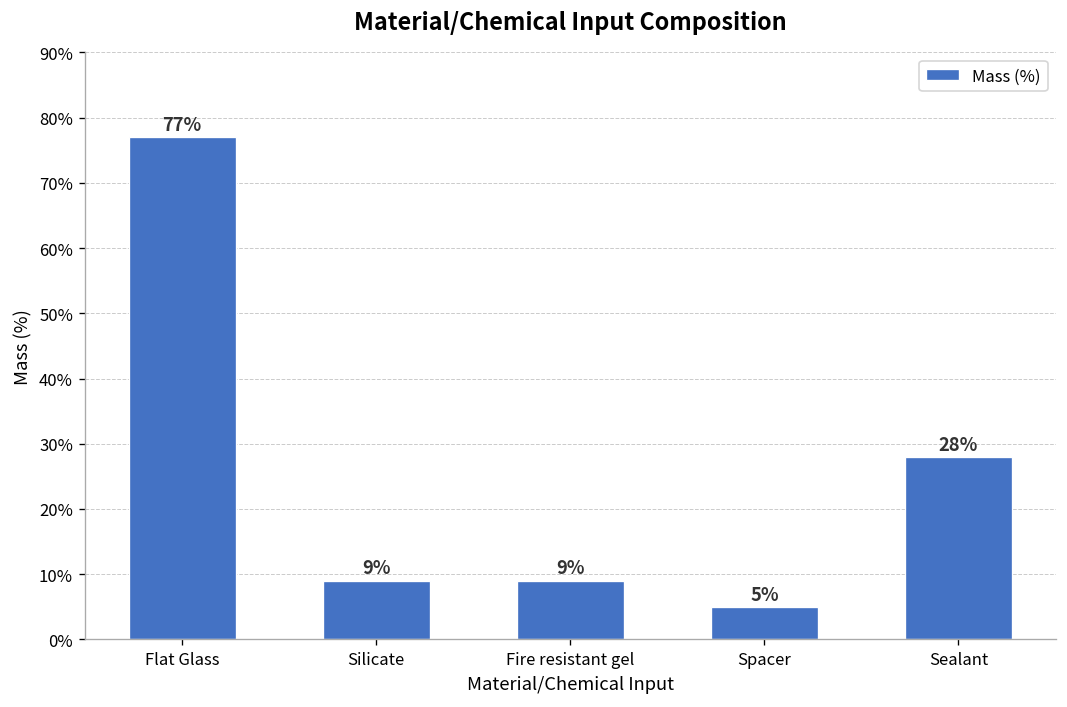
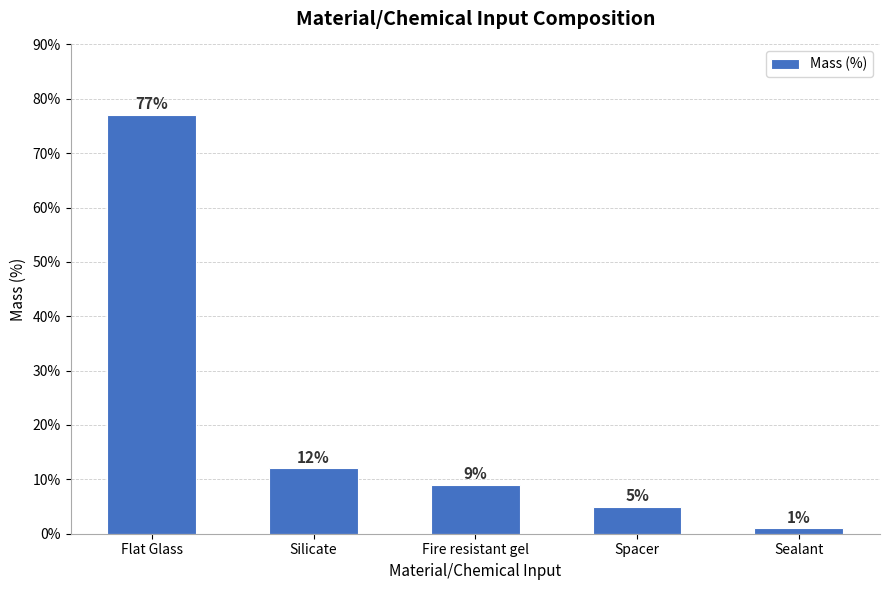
Silicate: 9% -> 12%
Sealant: 28% -> 1%
